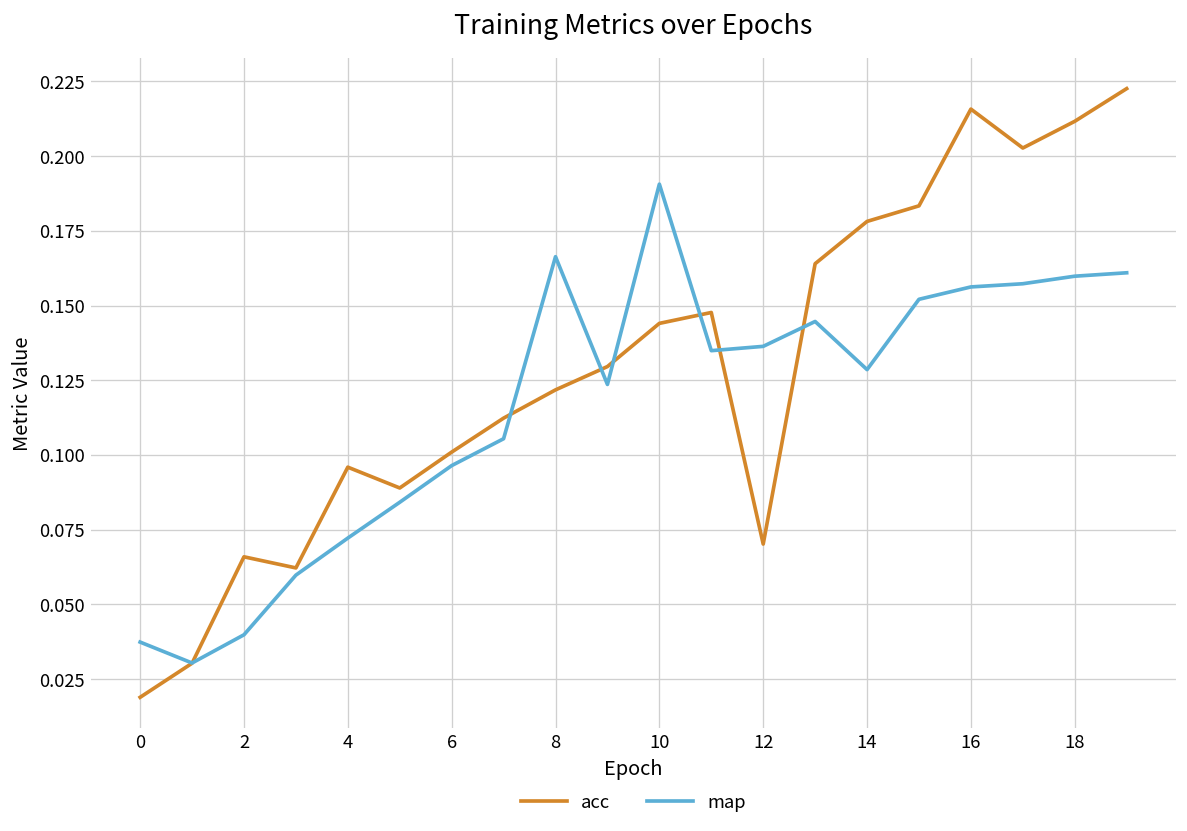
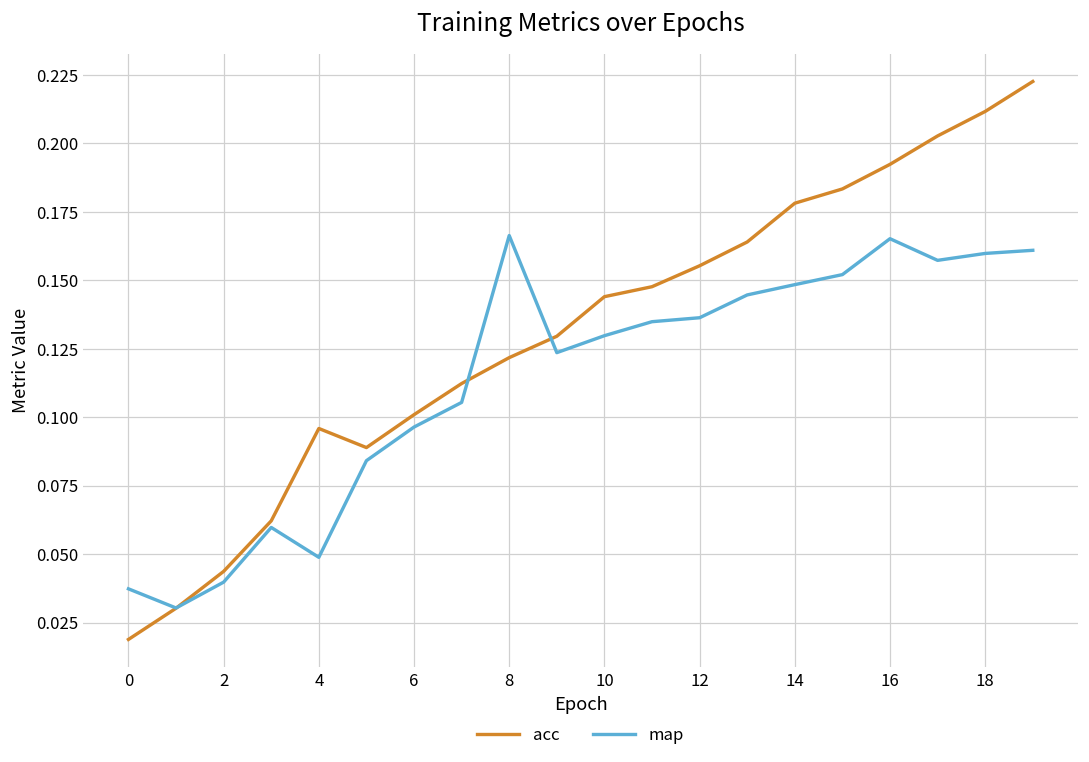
acc, 2: 0.066 -> 0.044
map, 4: 0.072 -> 0.049
map, 10: 0.191 -> 0.130
acc, 12: 0.070 -> 0.155
map, 14: 0.129 -> 0.148
acc, 16: 0.216 -> 0.192
map, 16: 0.156 -> 0.165
